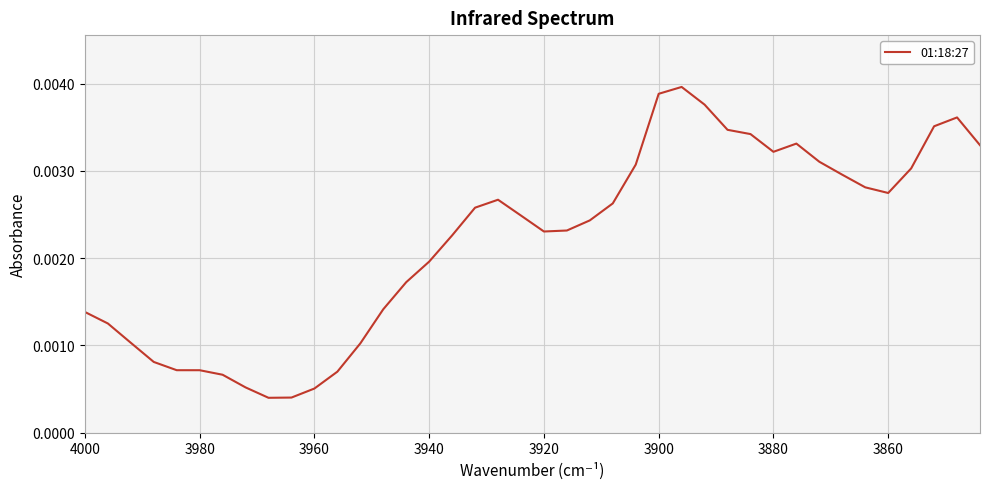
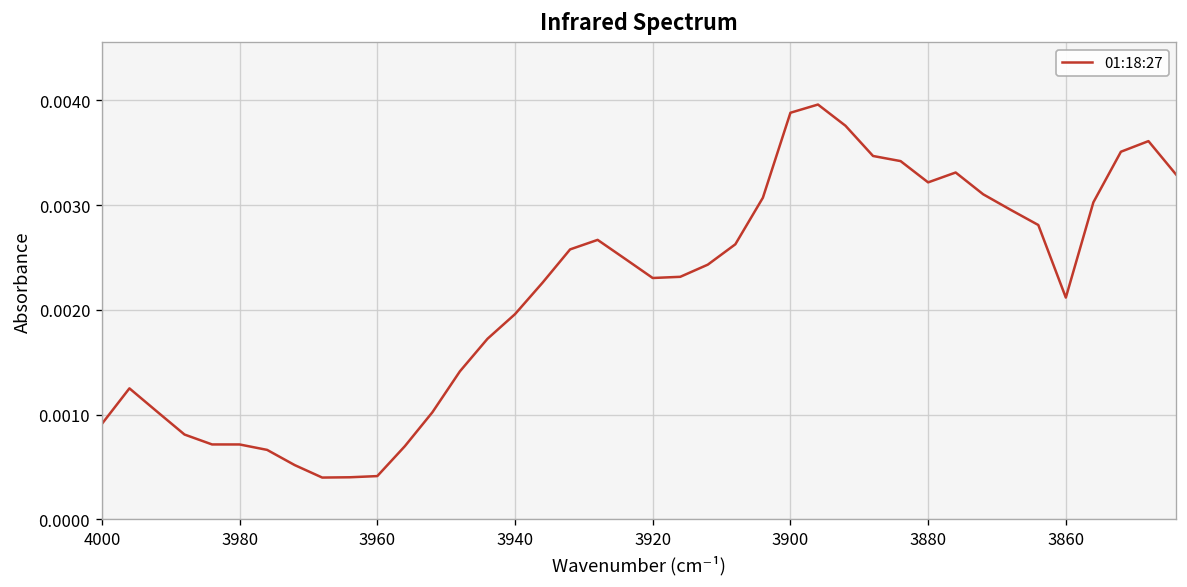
4000: 0.0014 -> 0.0009
3960: 0.0005 -> 0.0004
3860: 0.0027 -> 0.0021
